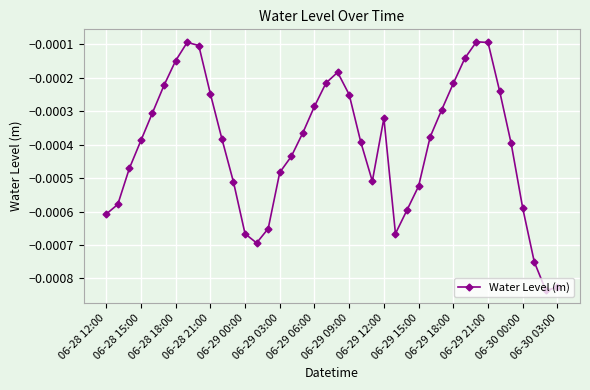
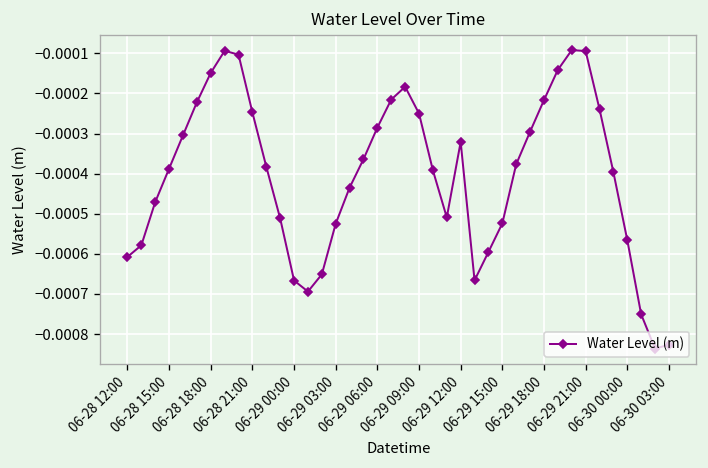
06-29 03:00: -0.00048 -> -0.00052
06-30 00:00: -0.00059 -> -0.00057
